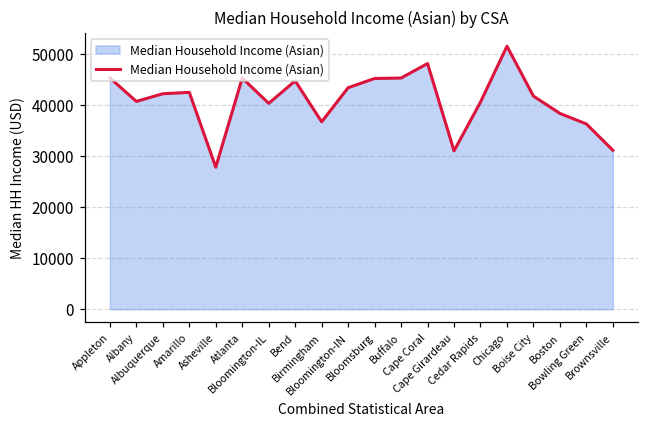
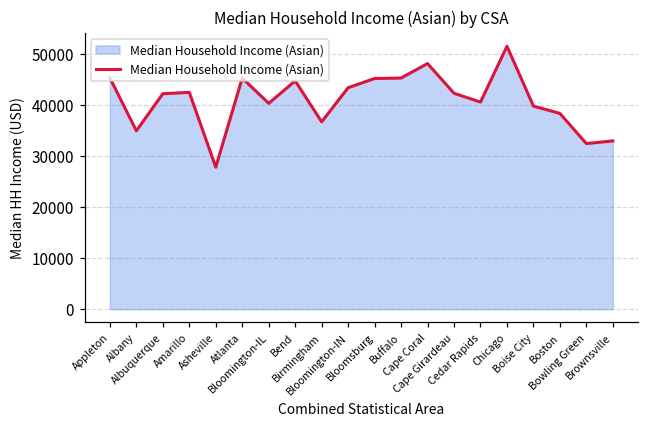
Albany: 41000 -> 35000
Cape Girardeau: 31000 -> 42000
Boise City: 42000 -> 40000
Bowling Green: 36000 -> 32000
Brownsville: 31000 -> 33000
